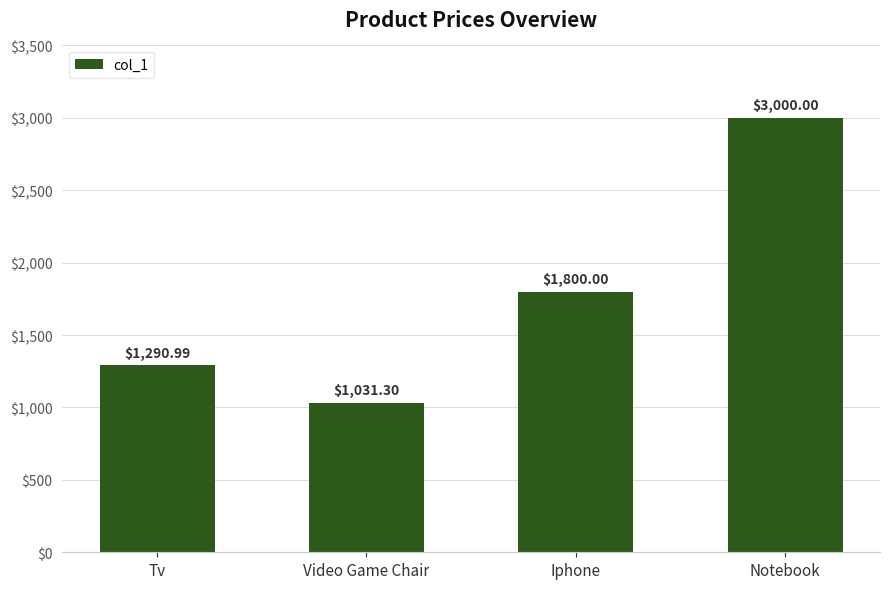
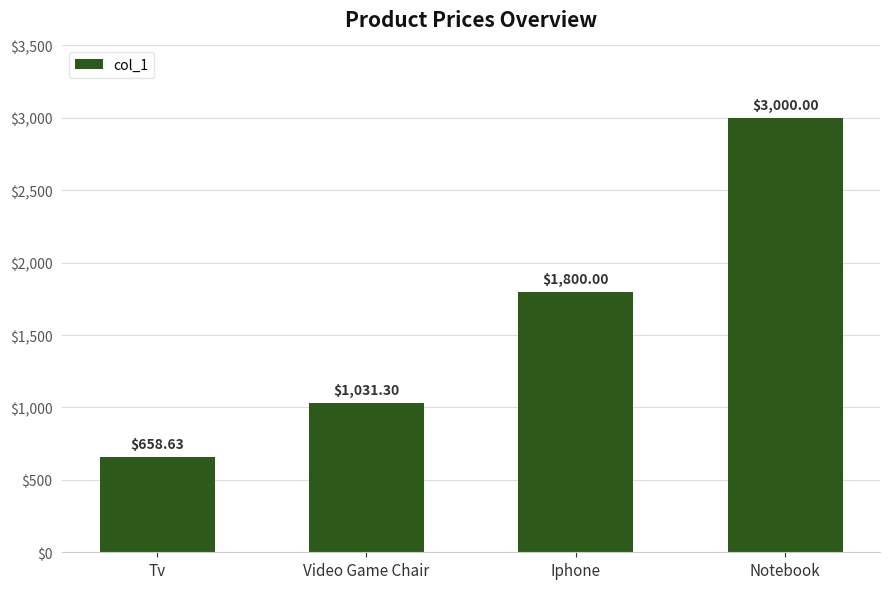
Tv: $1,290.99 -> $658.63
